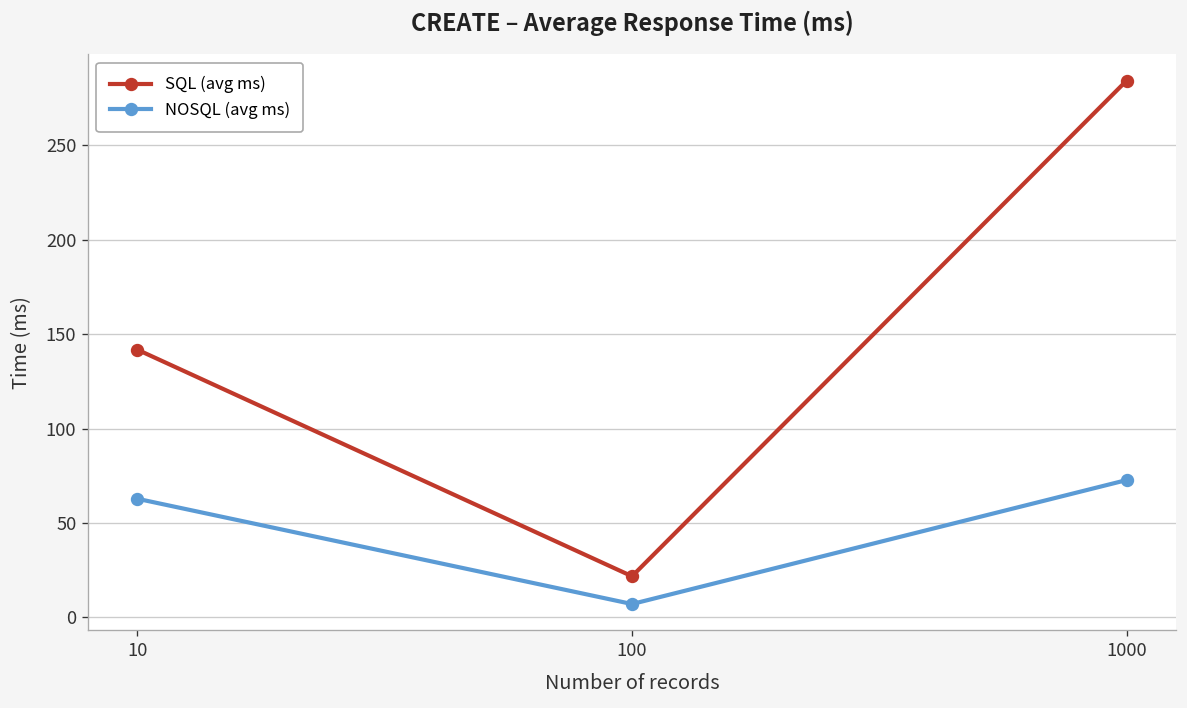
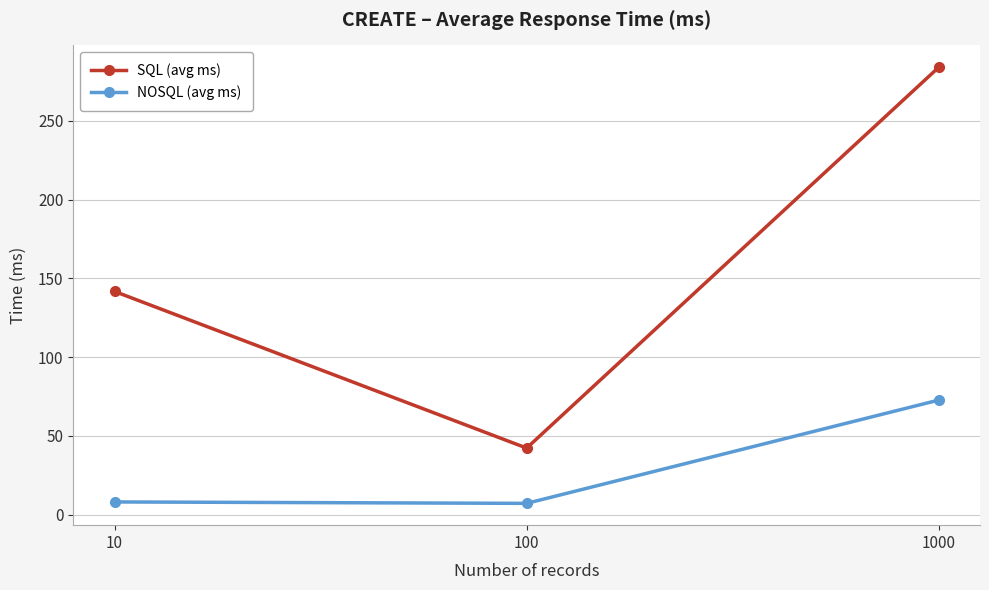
NOSQL (avg ms), 10: 63 -> 8
SQL (avg ms), 100: 22 -> 42
